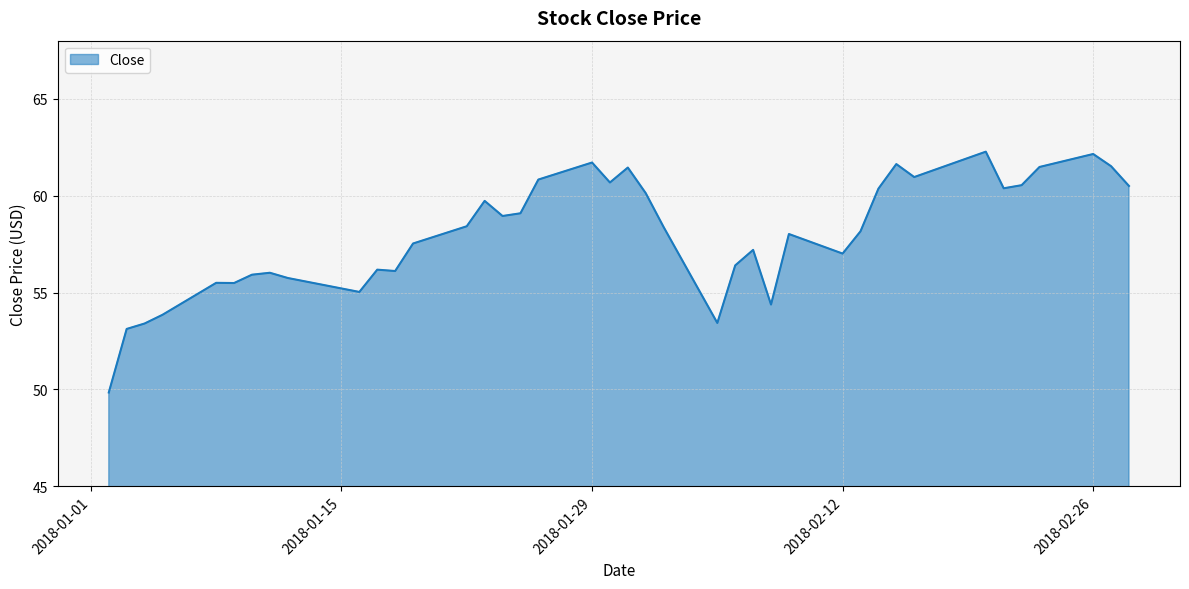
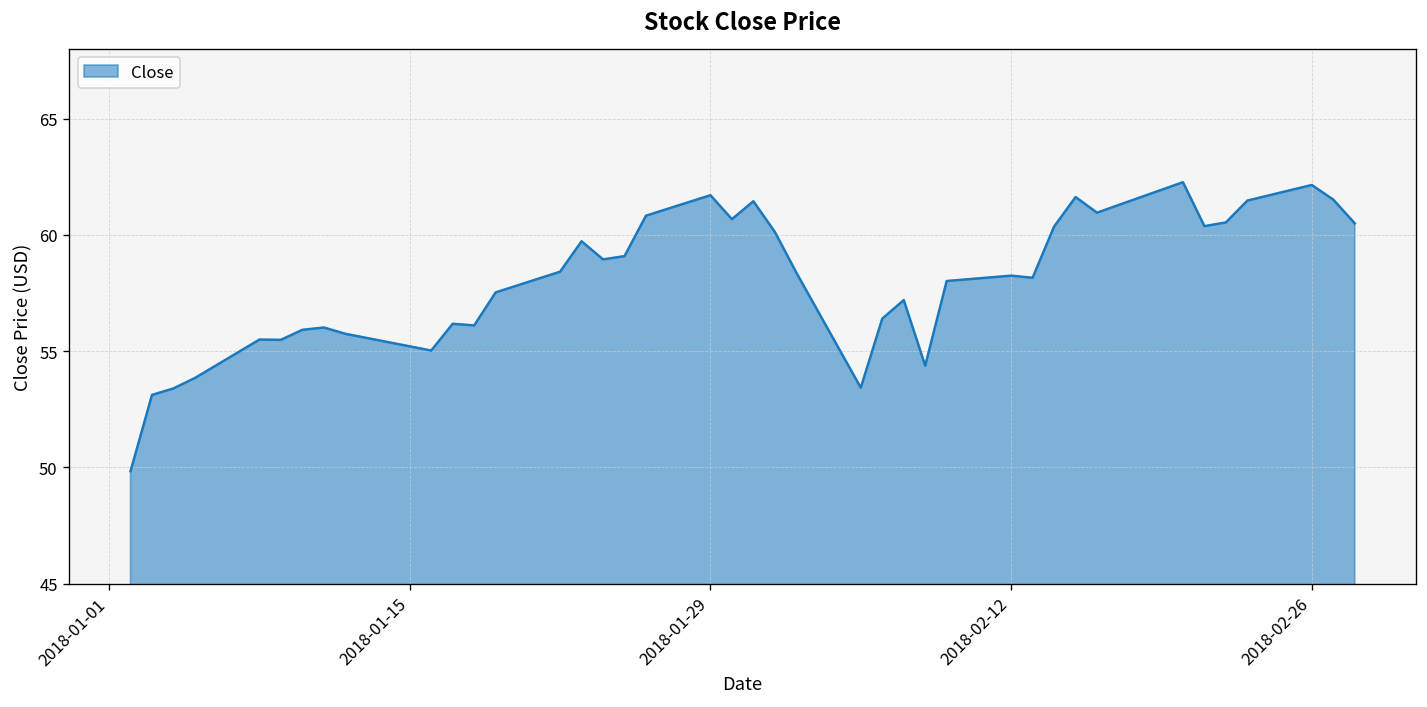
2018-02-12: 57.0 -> 58.3
